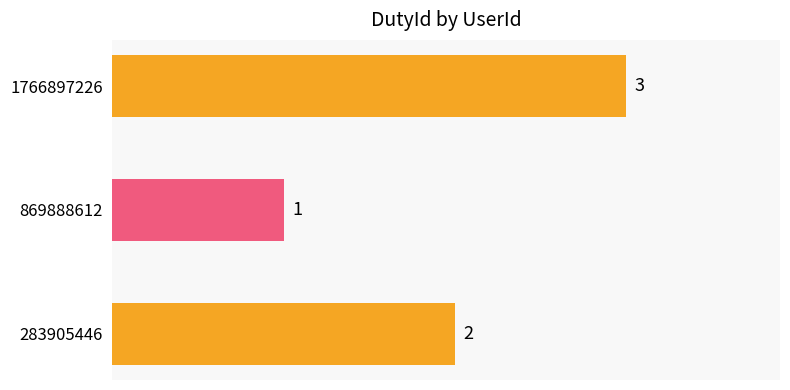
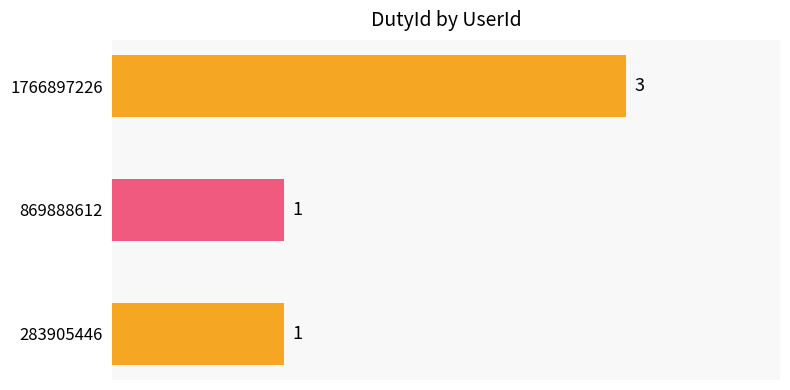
283905446: 2 -> 1
